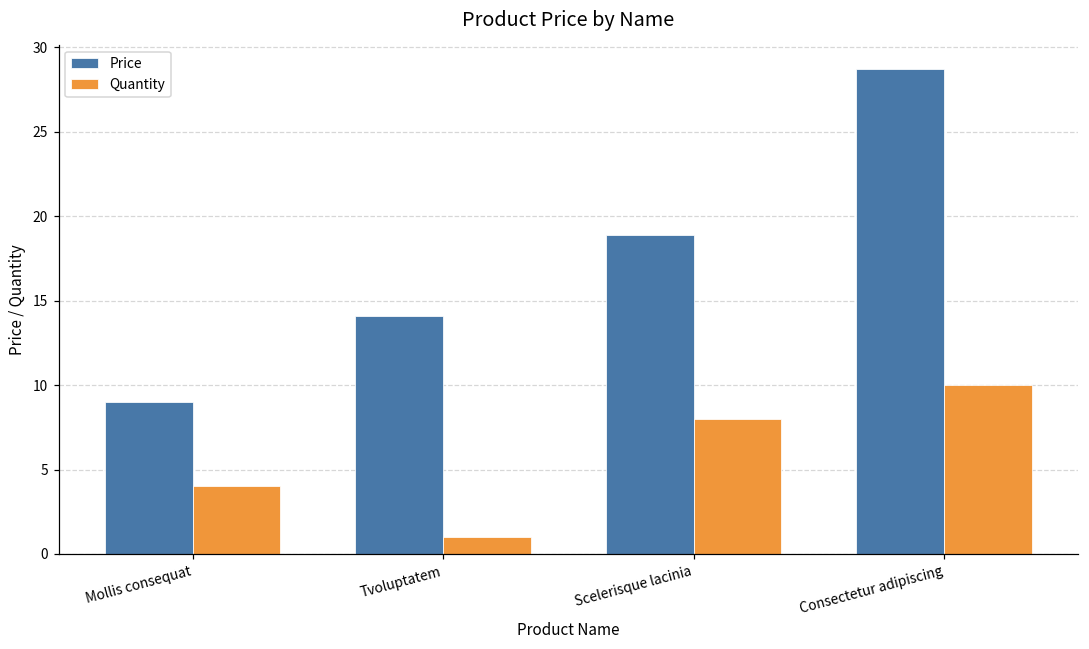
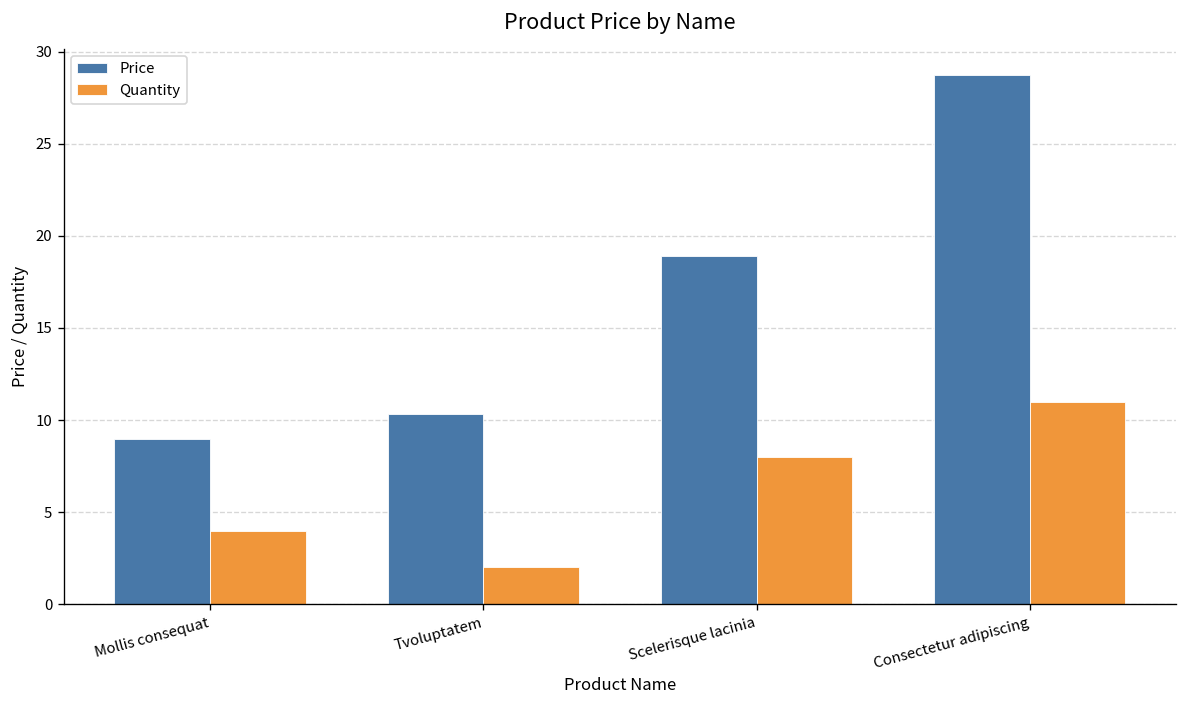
Price, Tvoluptatem: 14.1 -> 10.3
Quantity, Tvoluptatem: 1 -> 2
Quantity, Consectetur adipiscing: 10 -> 11
